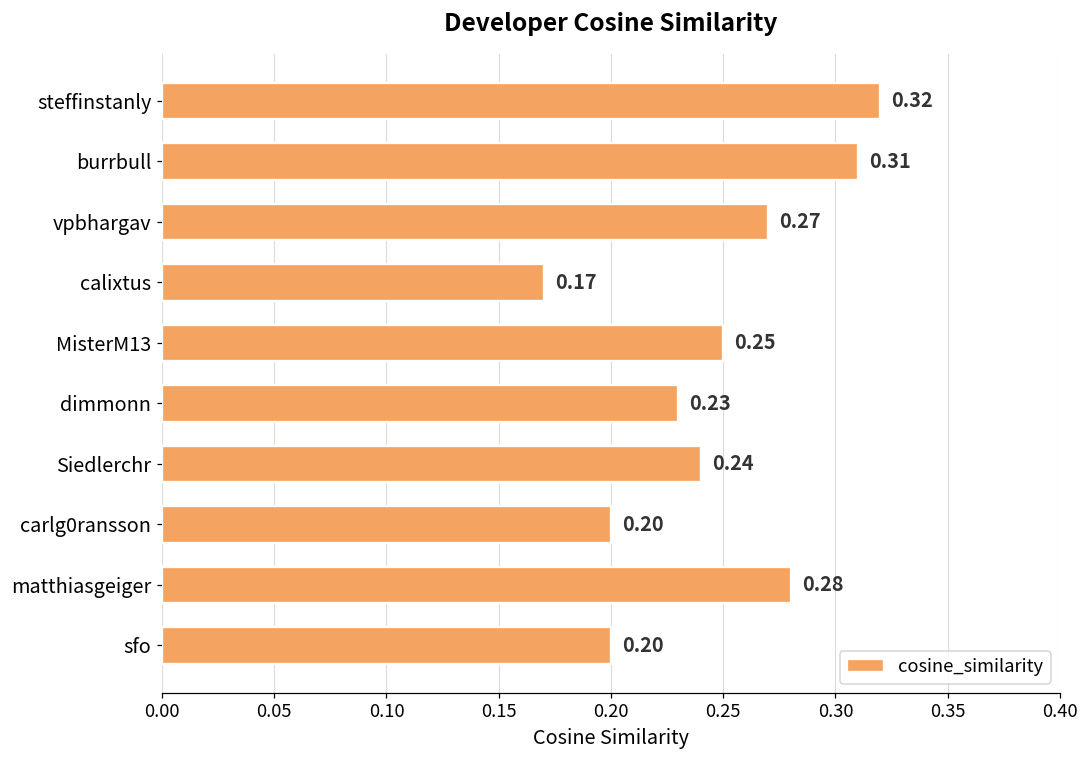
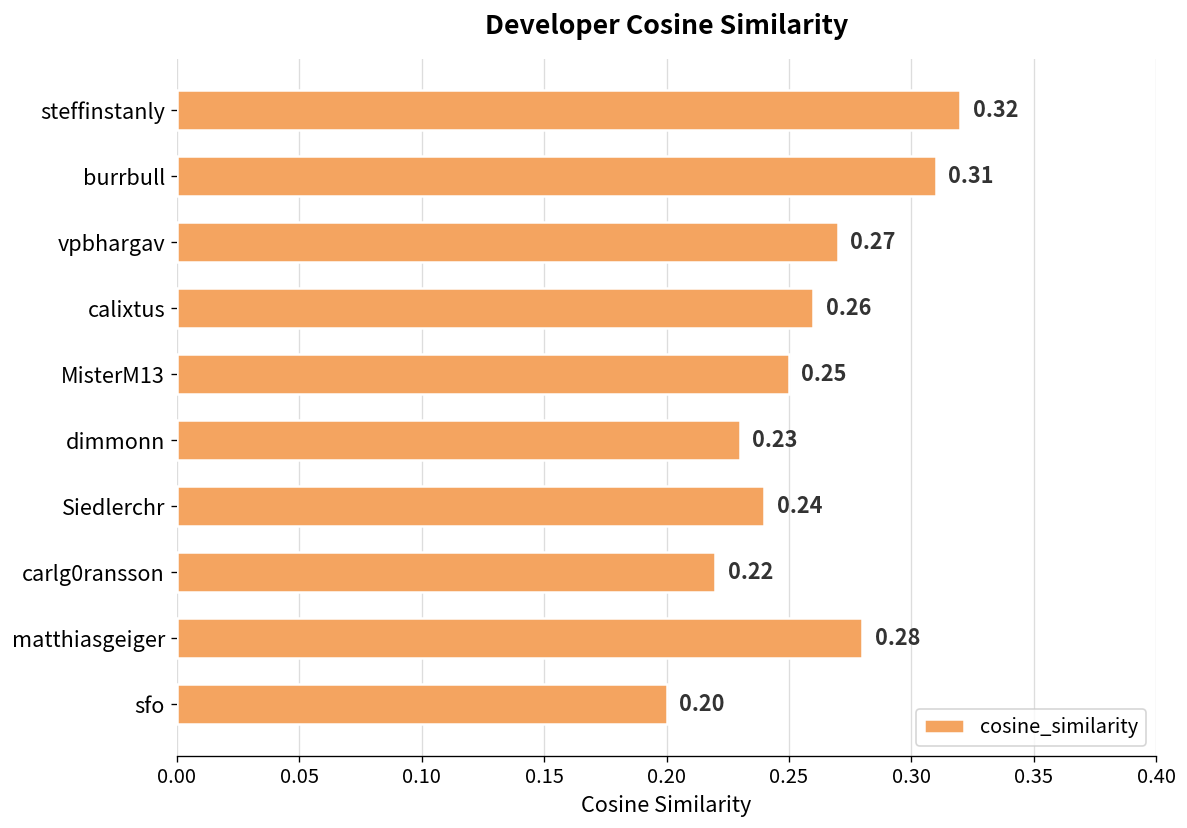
calixtus: 0.17 -> 0.26
carlg0ransson: 0.20 -> 0.22
